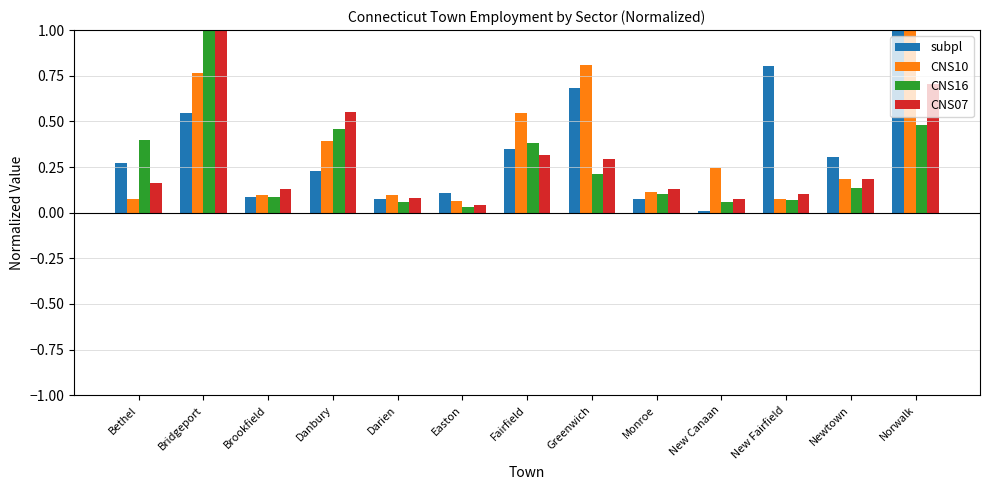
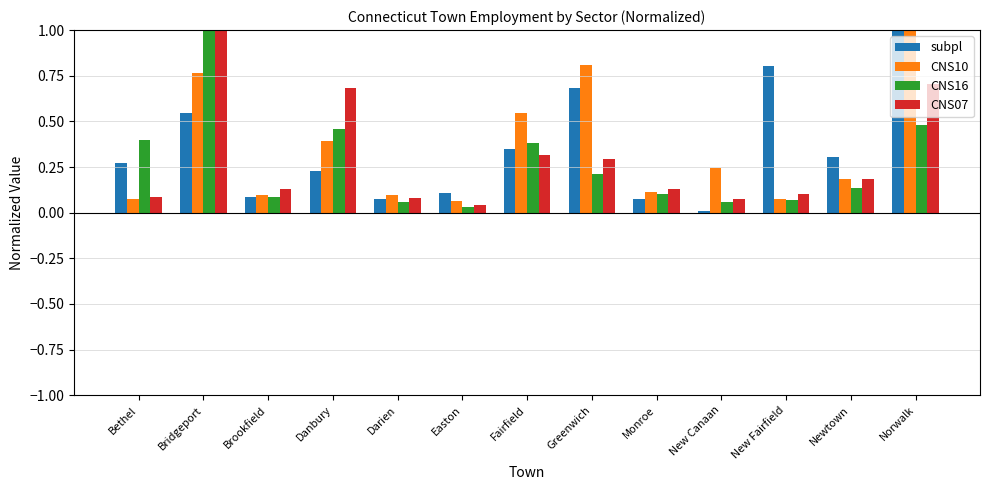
CNS07, Bethel: 0.16 -> 0.09
CNS07, Danbury: 0.55 -> 0.68
